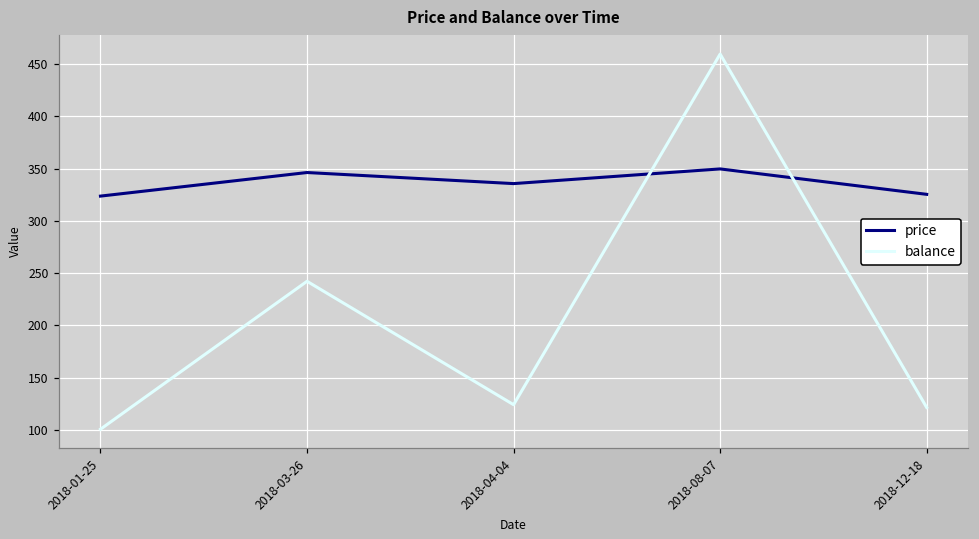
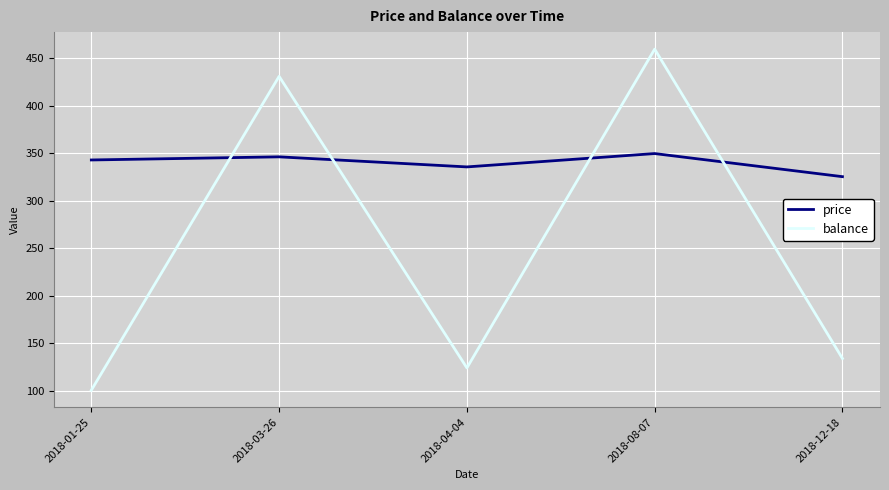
price, 2018-01-25: 320 -> 340
balance, 2018-03-26: 240 -> 430
balance, 2018-12-18: 120 -> 130
